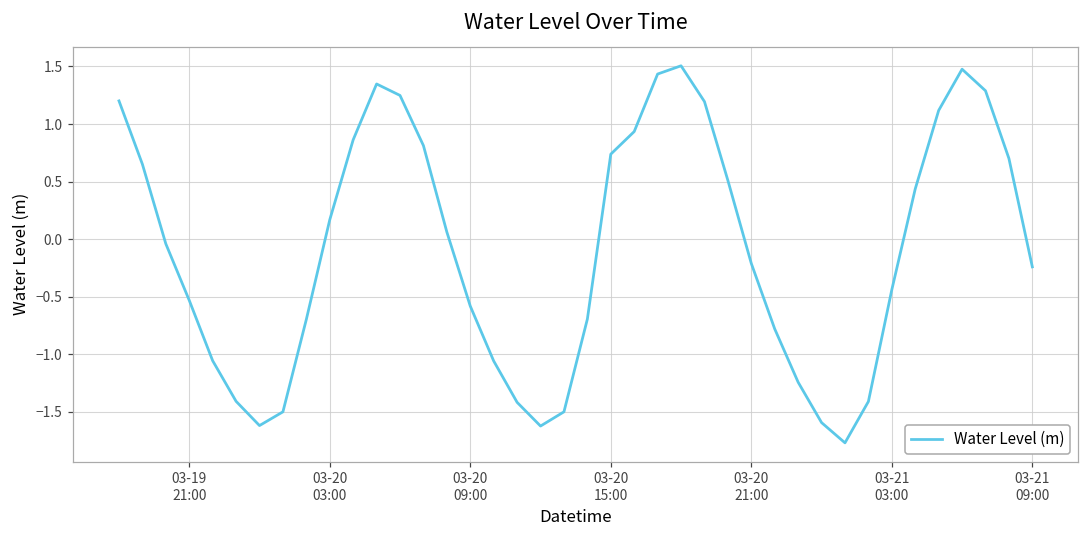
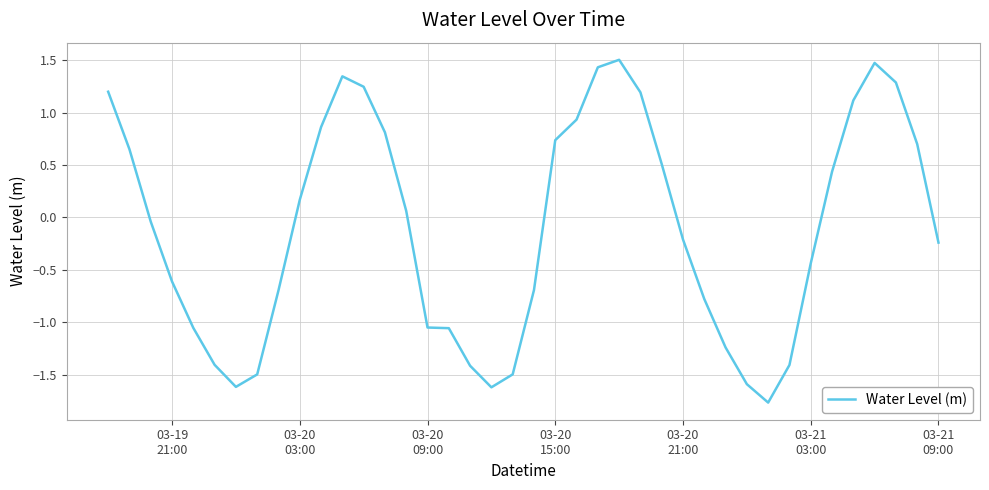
03-19 21:00: -0.53 -> -0.61
03-20 09:00: -0.58 -> -1.05
